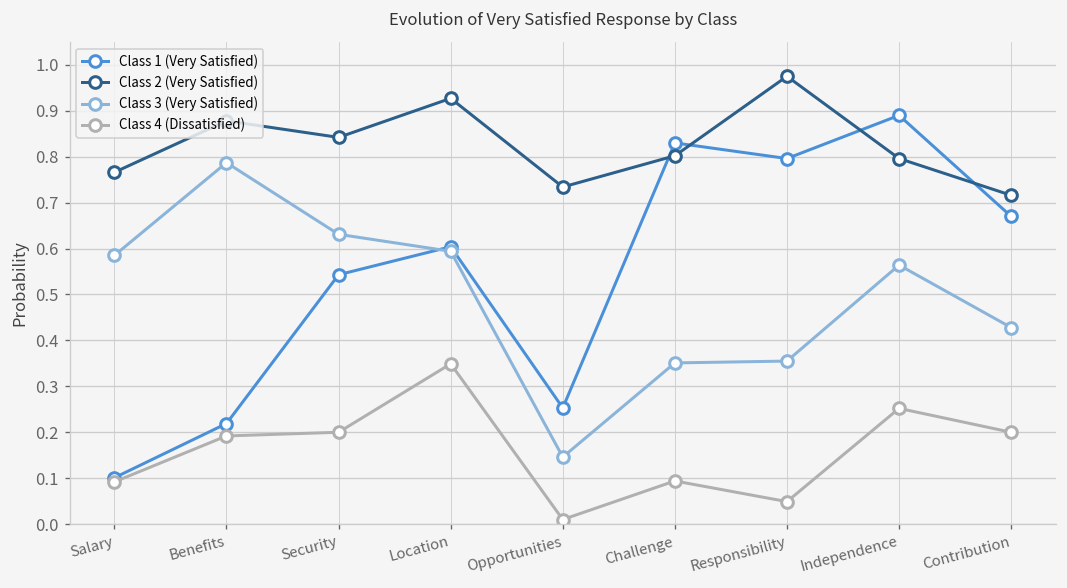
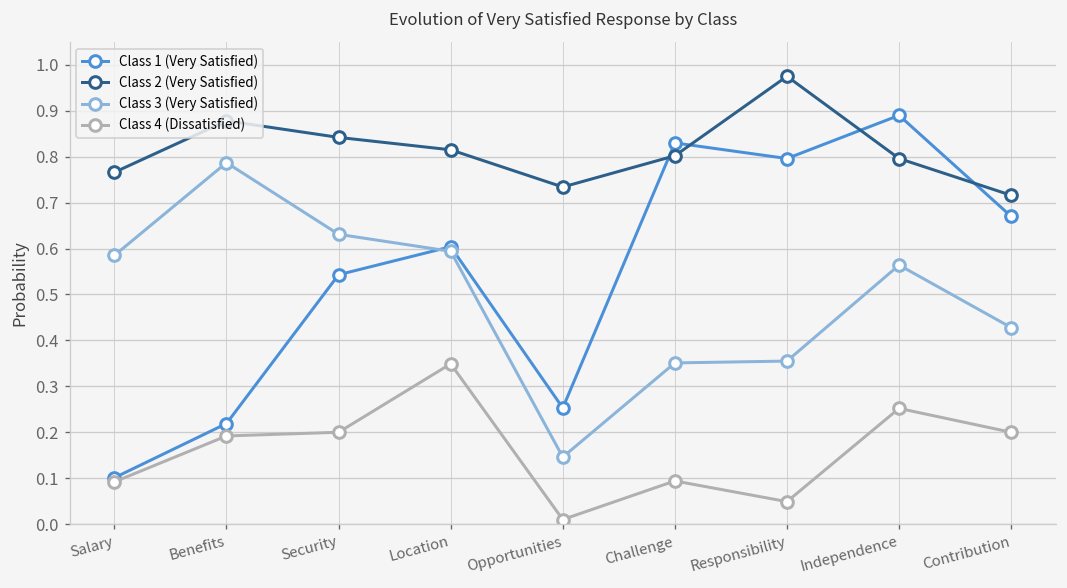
Class 2 (Very Satisfied), Location: 0.93 -> 0.82
